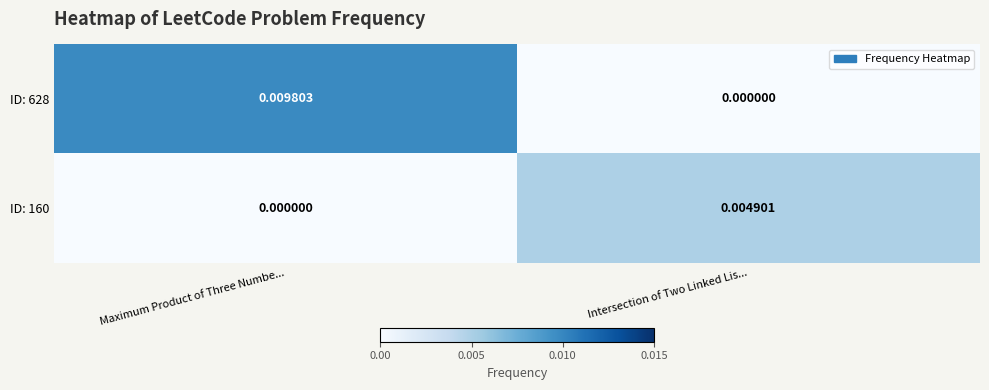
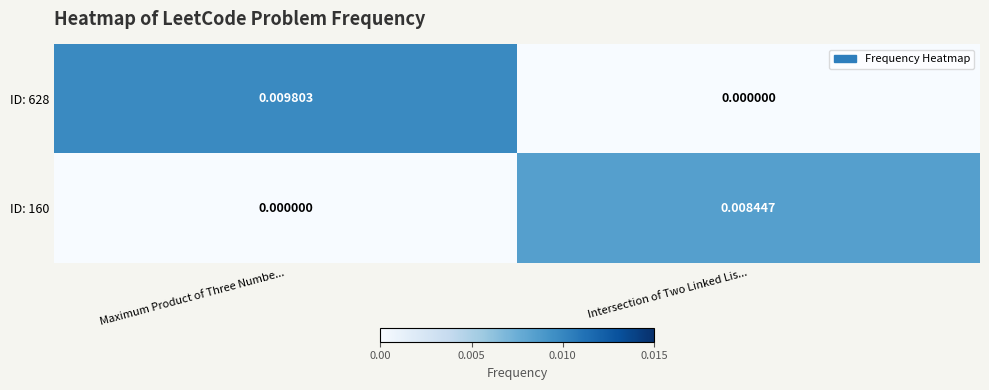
ID: 160, Intersection of Two Linked Lis...: 0.004901 -> 0.008447
